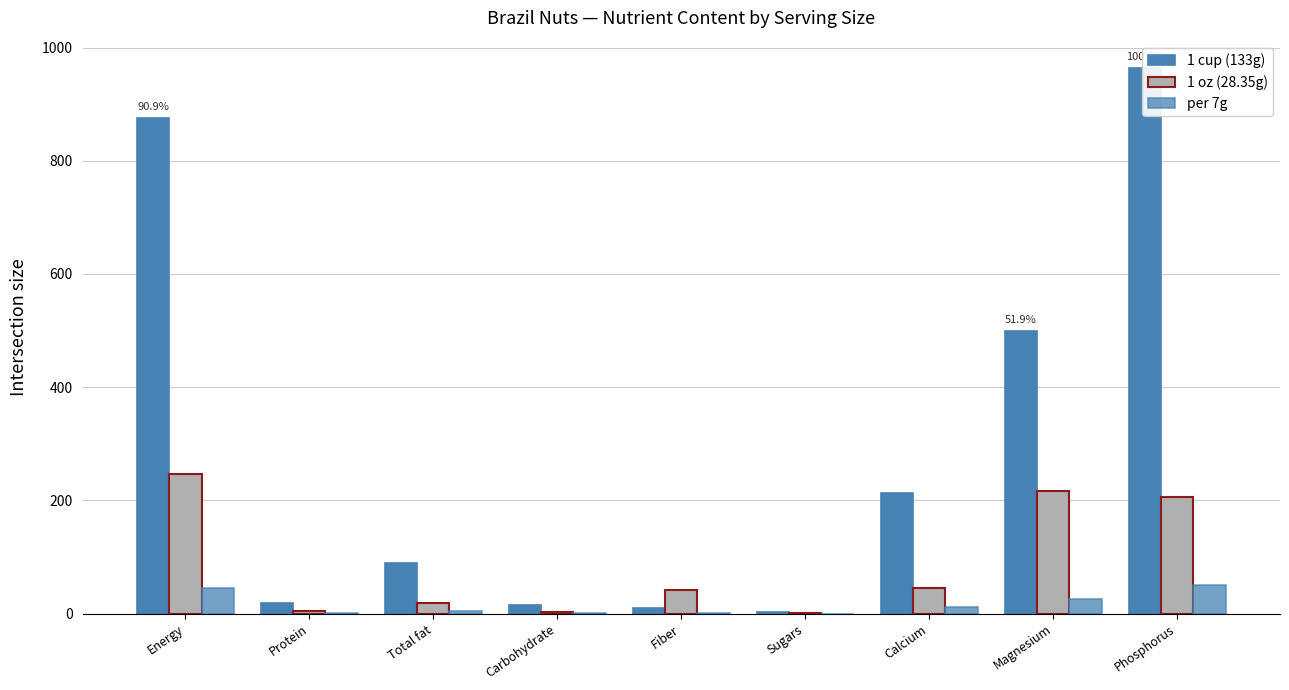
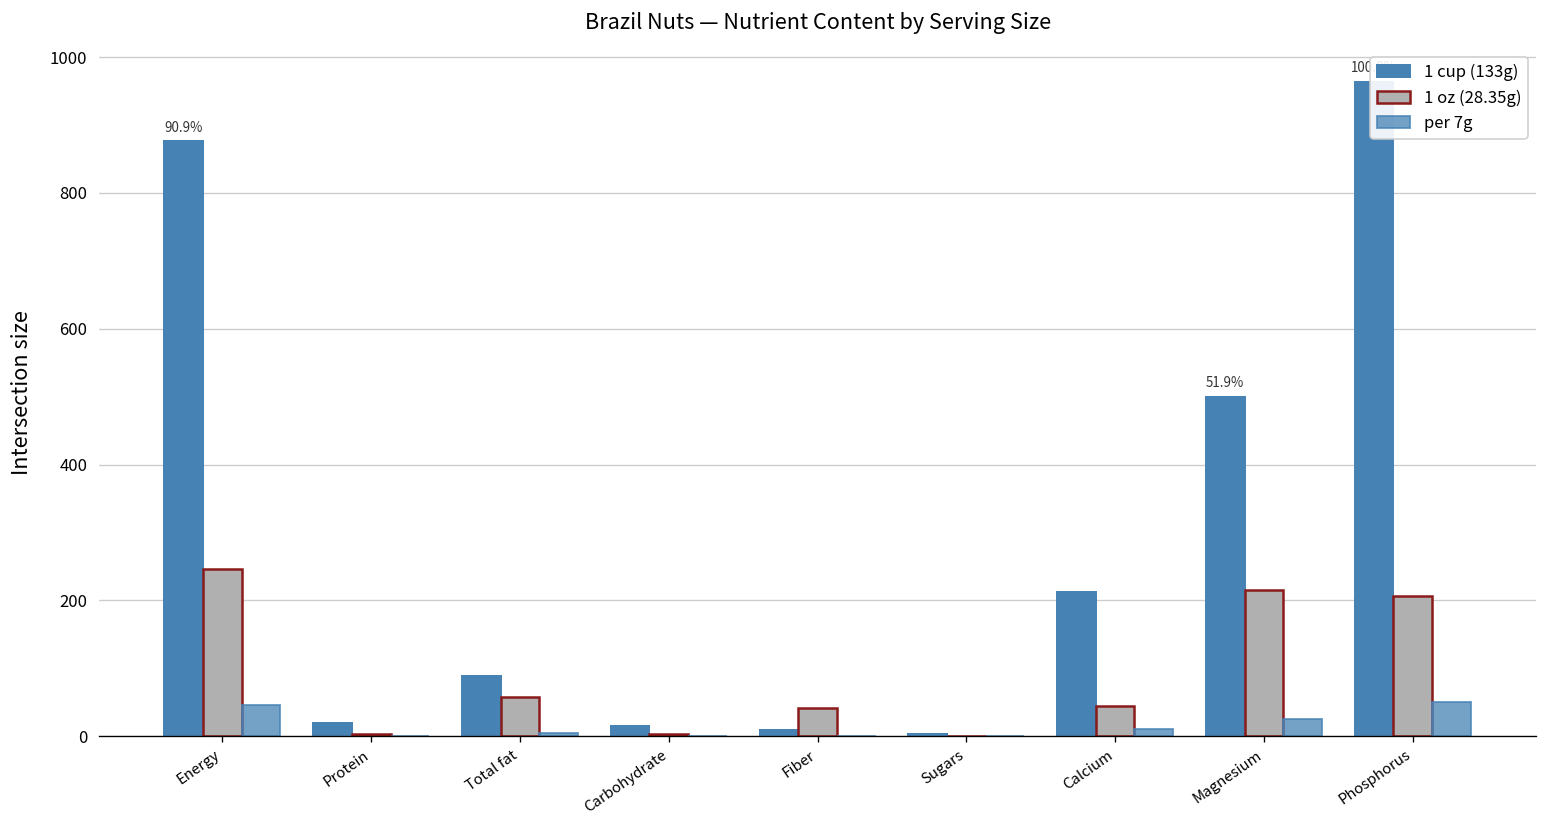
1 oz (28.35g), Total fat: 20 -> 60
